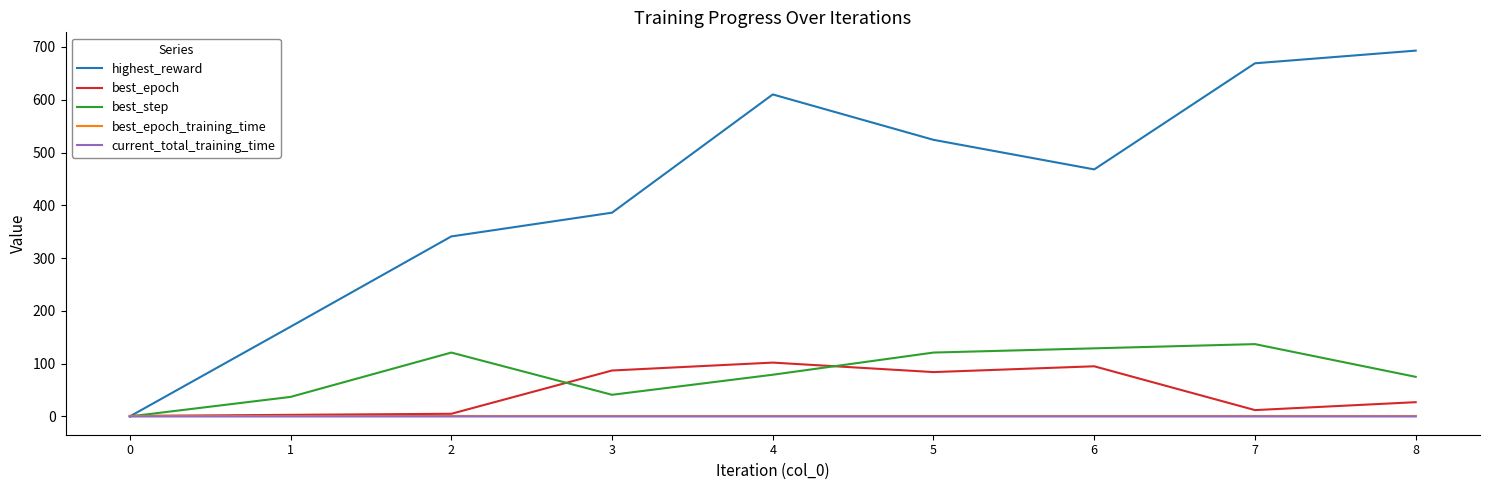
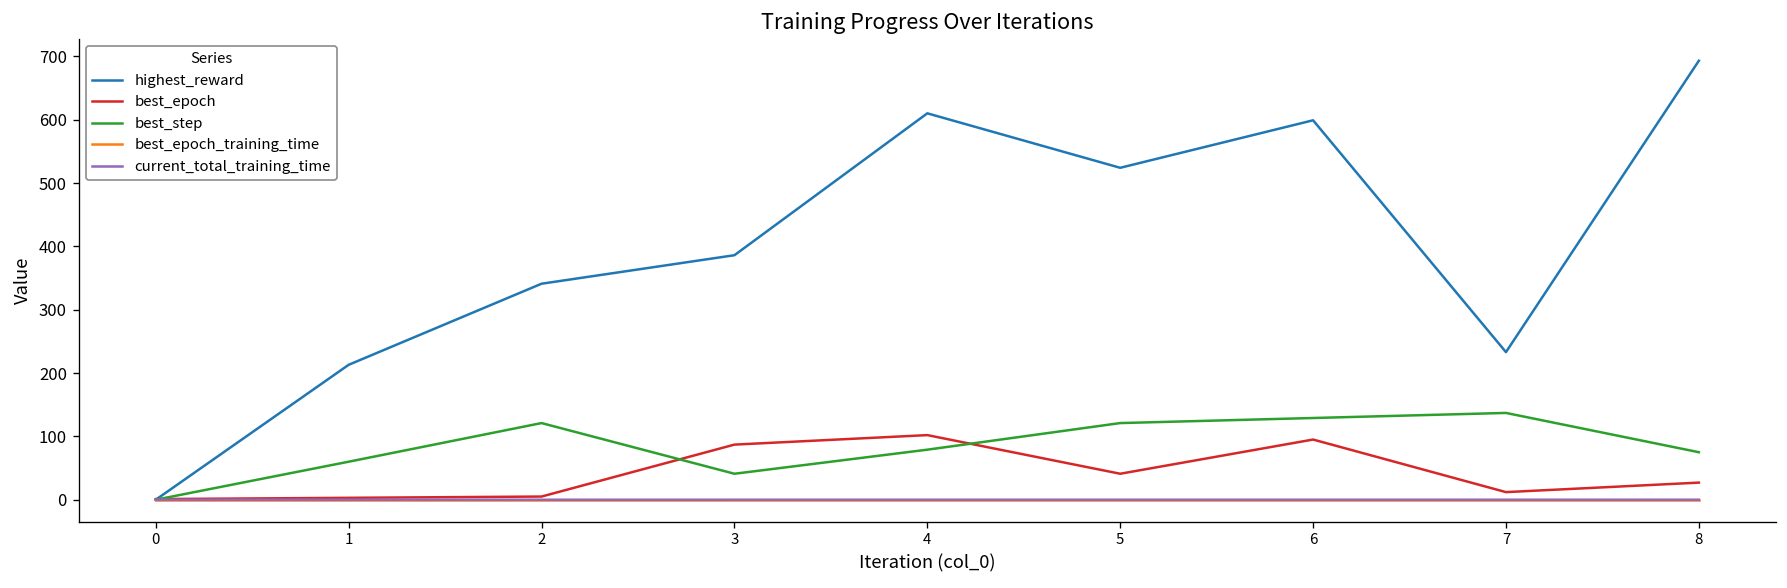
highest_reward, 1: 170 -> 210
best_step, 1: 40 -> 60
best_epoch, 5: 80 -> 40
highest_reward, 6: 470 -> 600
highest_reward, 7: 670 -> 230
